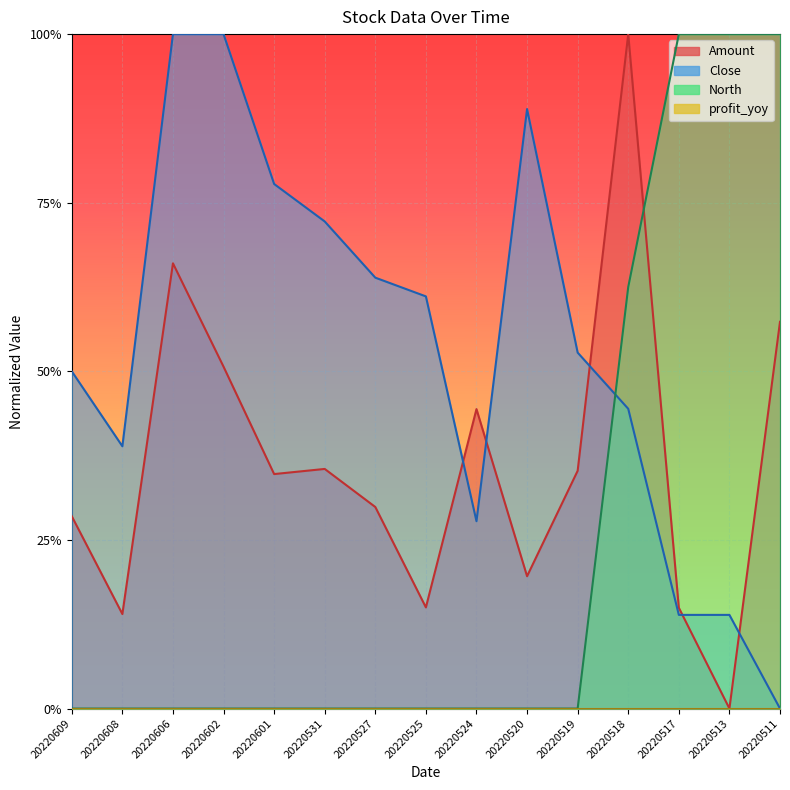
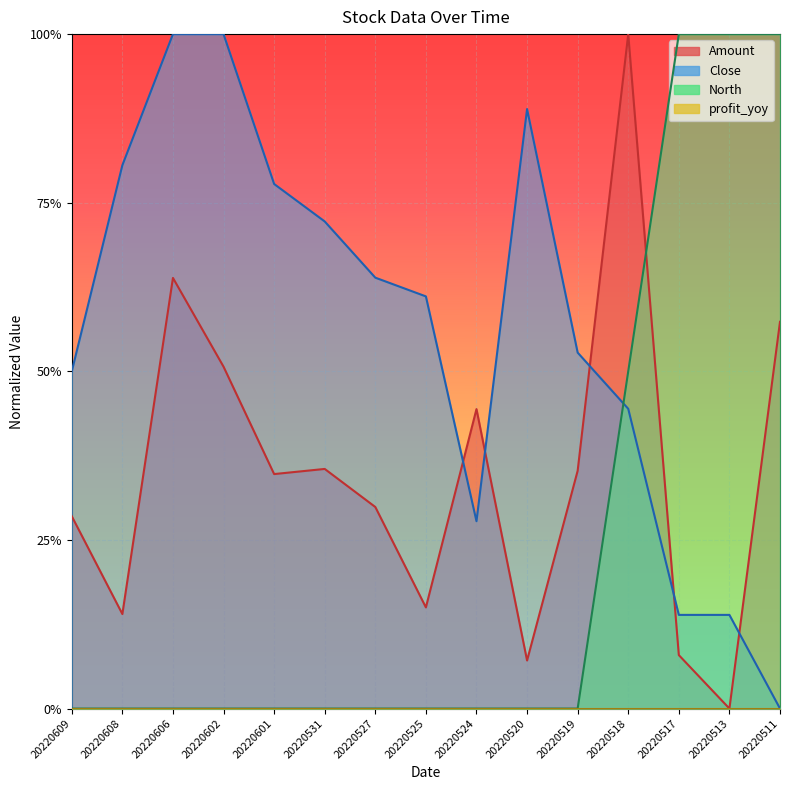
Close, 20220608: 39% -> 81%
Amount, 20220606: 66% -> 64%
Amount, 20220520: 20% -> 7%
North, 20220518: 63% -> 50%
Amount, 20220517: 15% -> 8%
